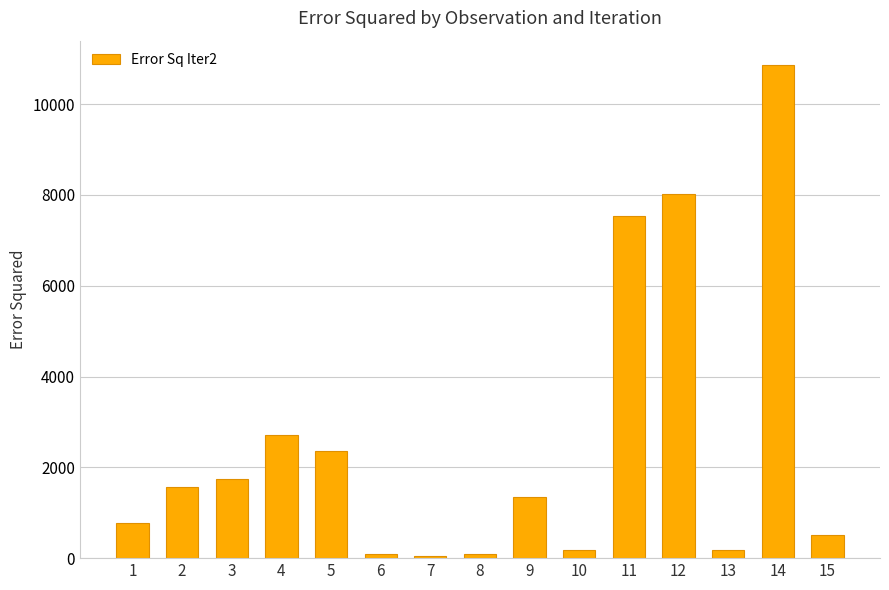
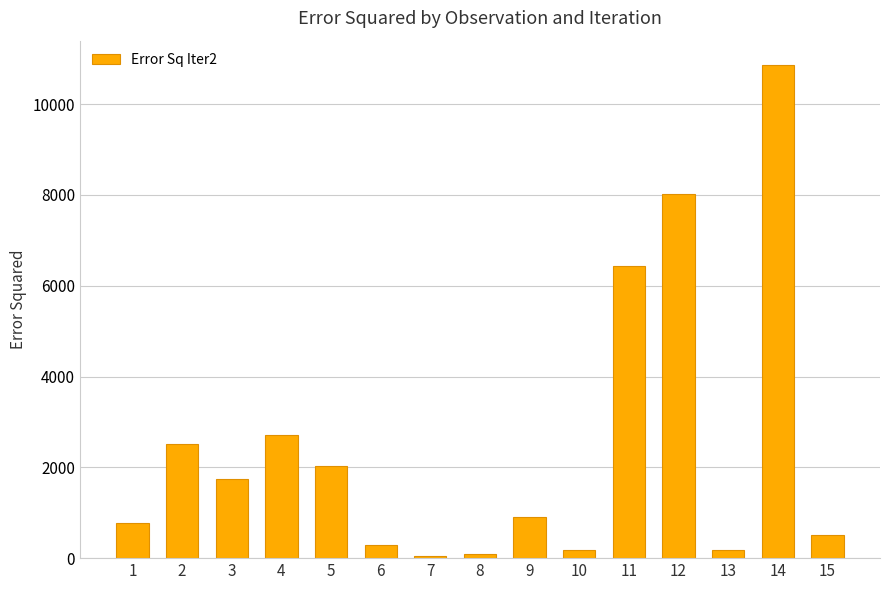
2: 1600 -> 2500
5: 2400 -> 2000
6: 100 -> 300
9: 1400 -> 900
11: 7500 -> 6400
